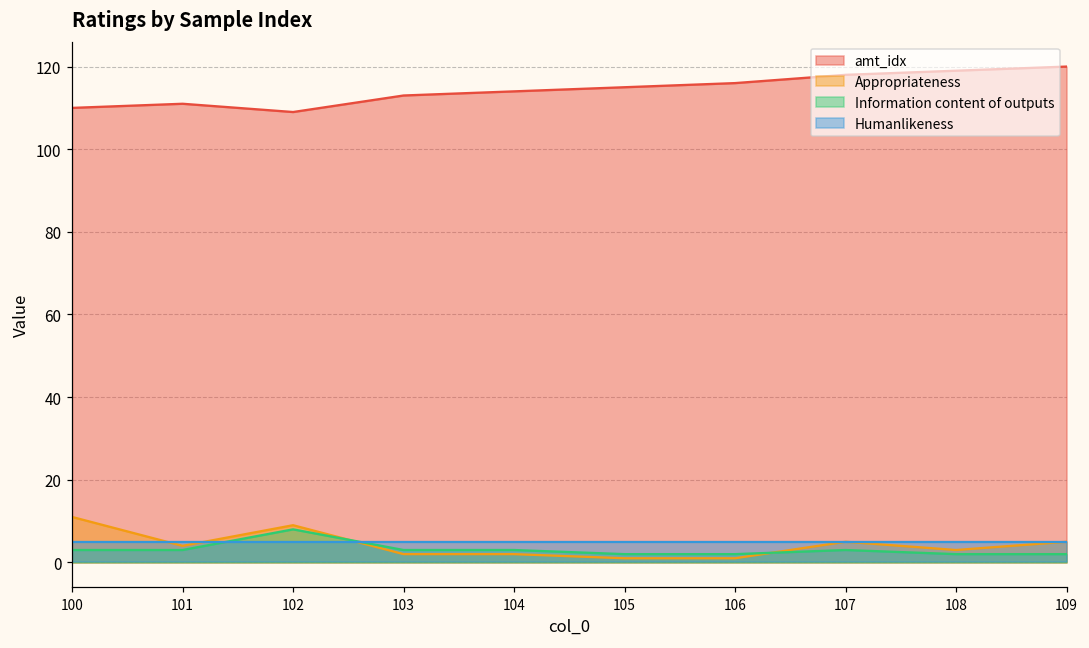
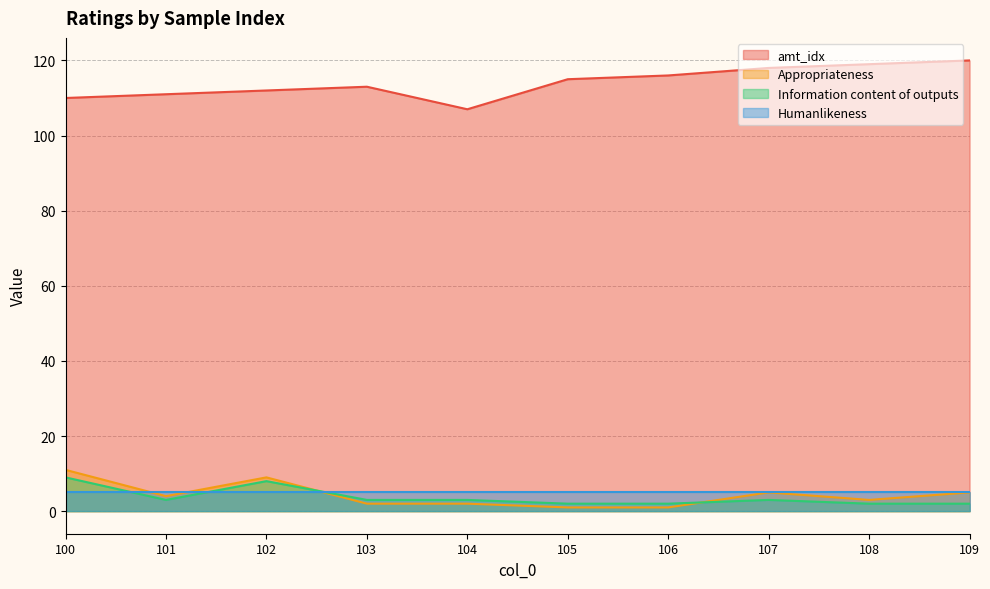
Information content of outputs, 100: 3 -> 9
amt_idx, 102: 109 -> 112
amt_idx, 104: 114 -> 107
